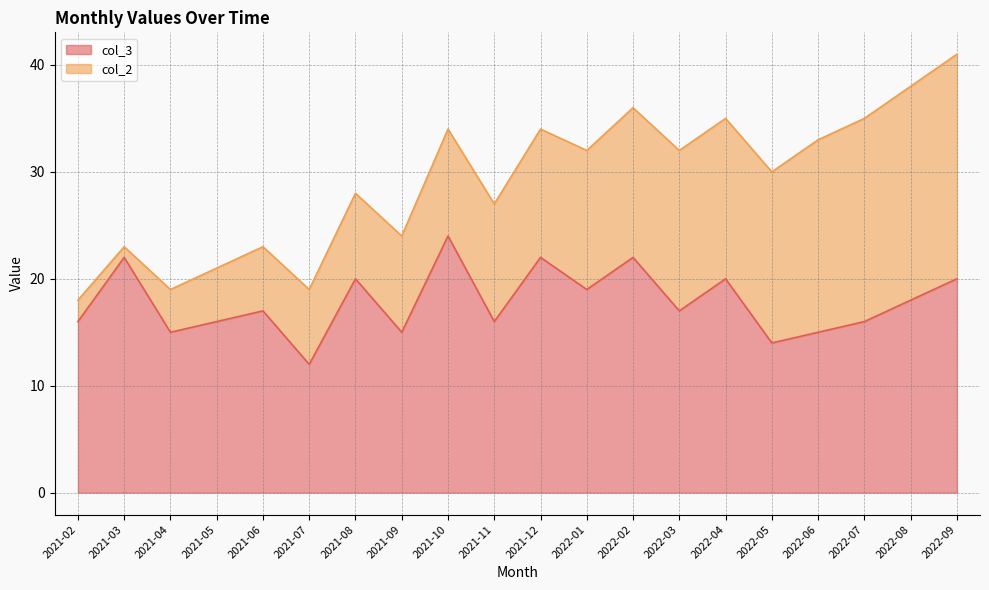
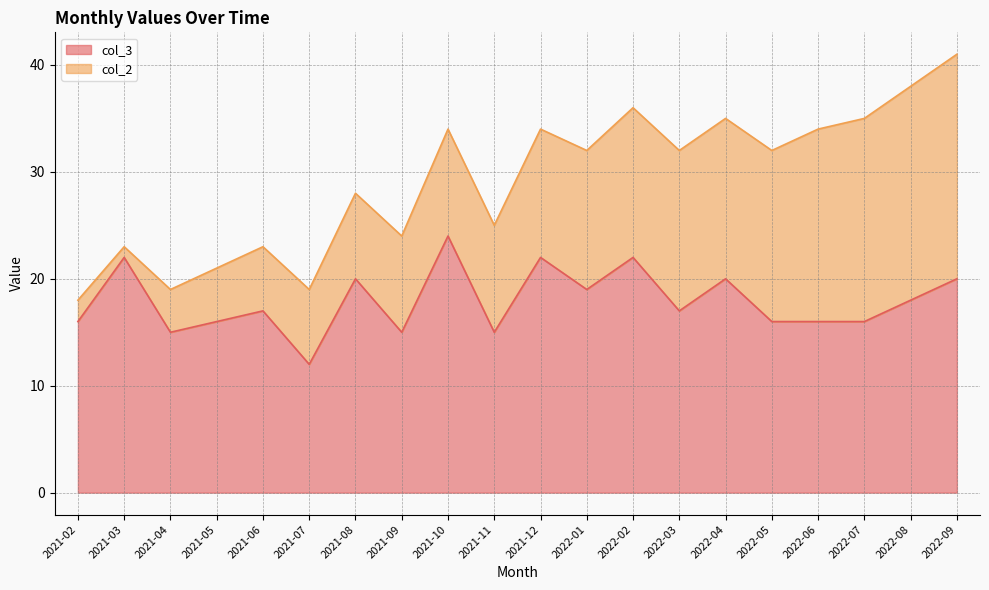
col_3, 2021-11: 16 -> 15
col_2, 2021-11: 11 -> 10
col_3, 2022-05: 14 -> 16
col_3, 2022-06: 15 -> 16
